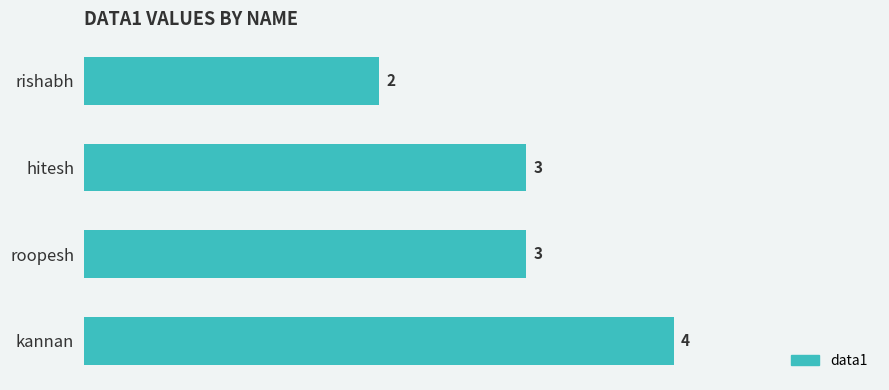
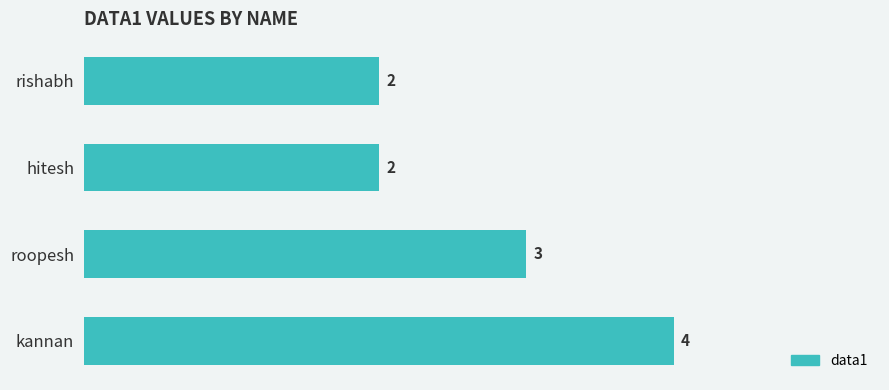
hitesh: 3 -> 2
